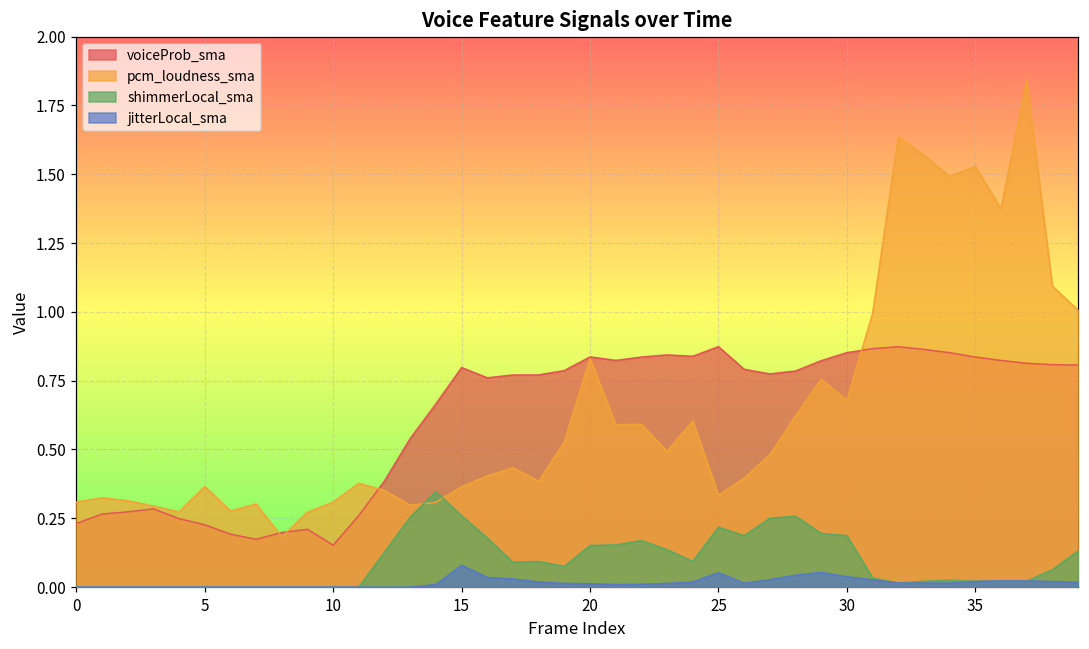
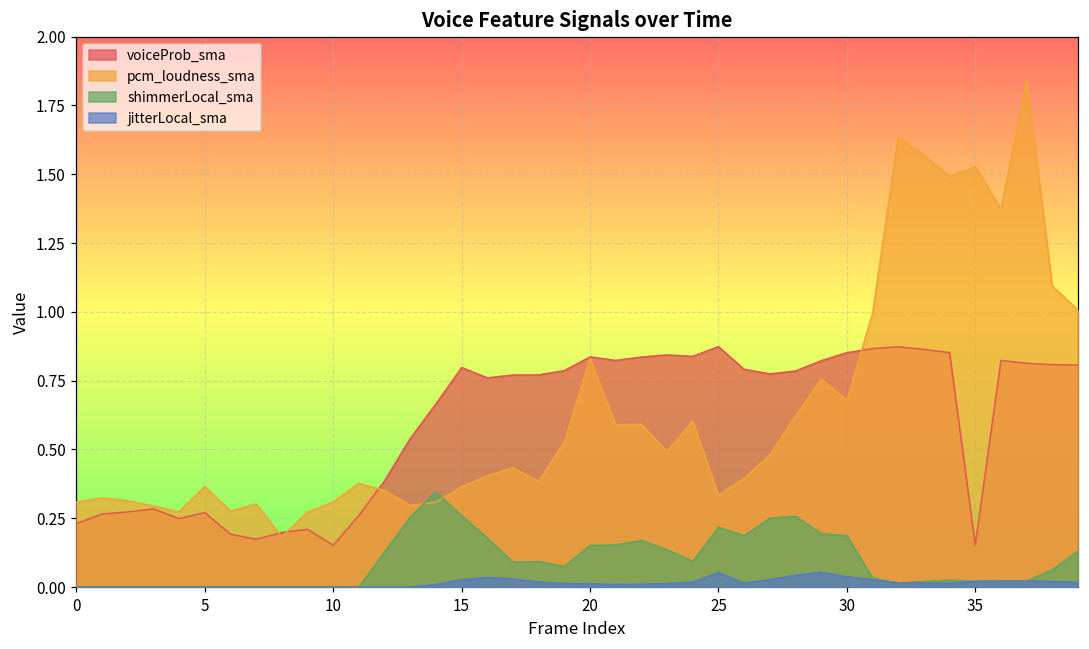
voiceProb_sma, 5: 0.23 -> 0.27
jitterLocal_sma, 15: 0.08 -> 0.03
voiceProb_sma, 35: 0.84 -> 0.15
